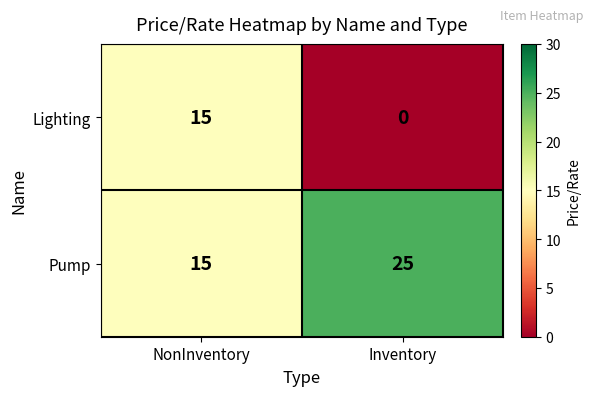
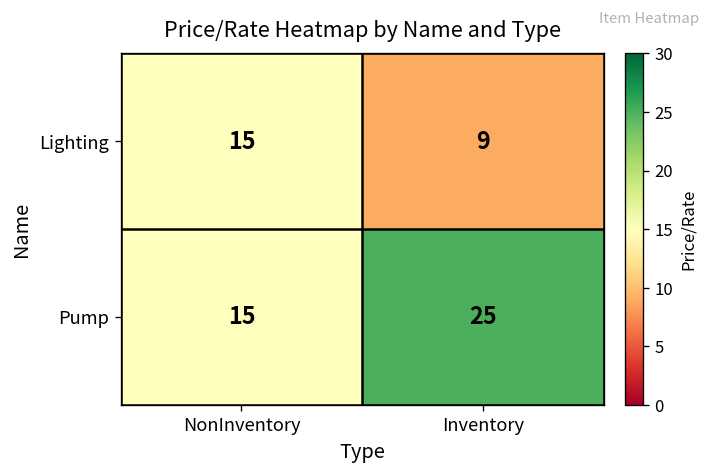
Lighting, Inventory: 0 -> 9
